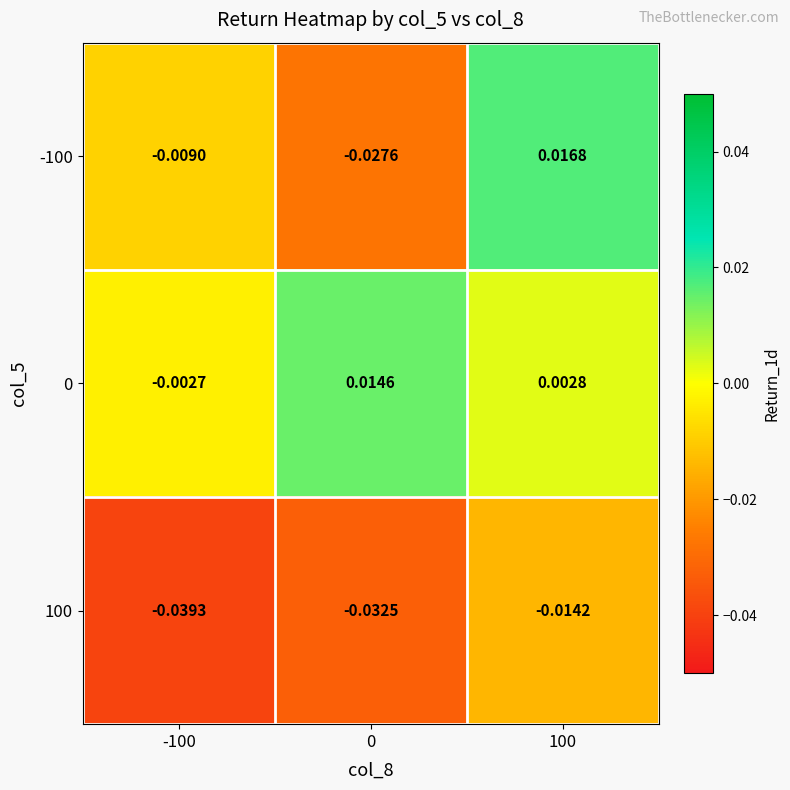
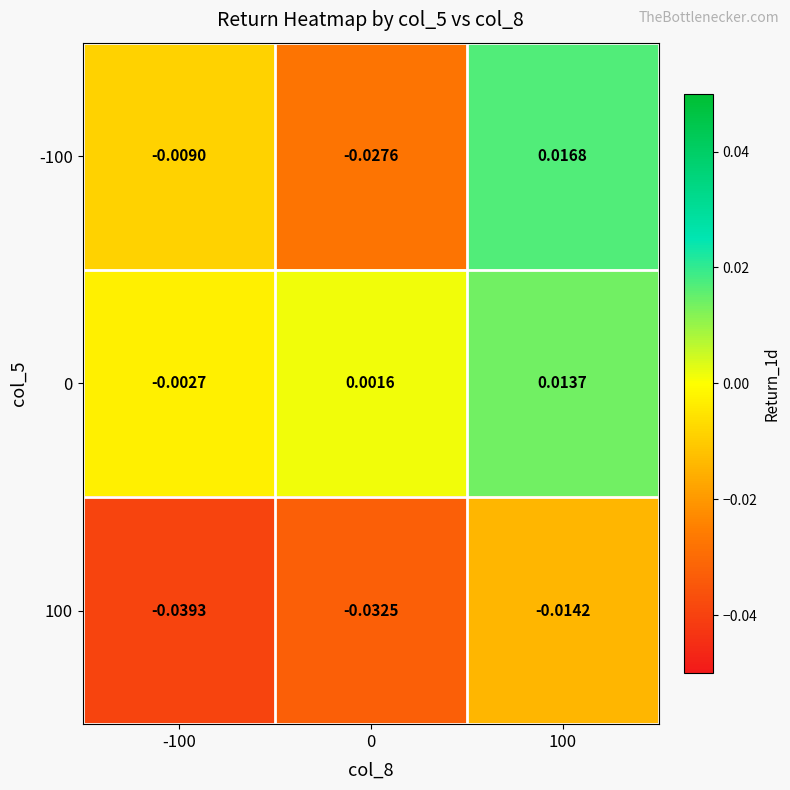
0, 0: 0.0146 -> 0.0016
0, 100: 0.0028 -> 0.0137
